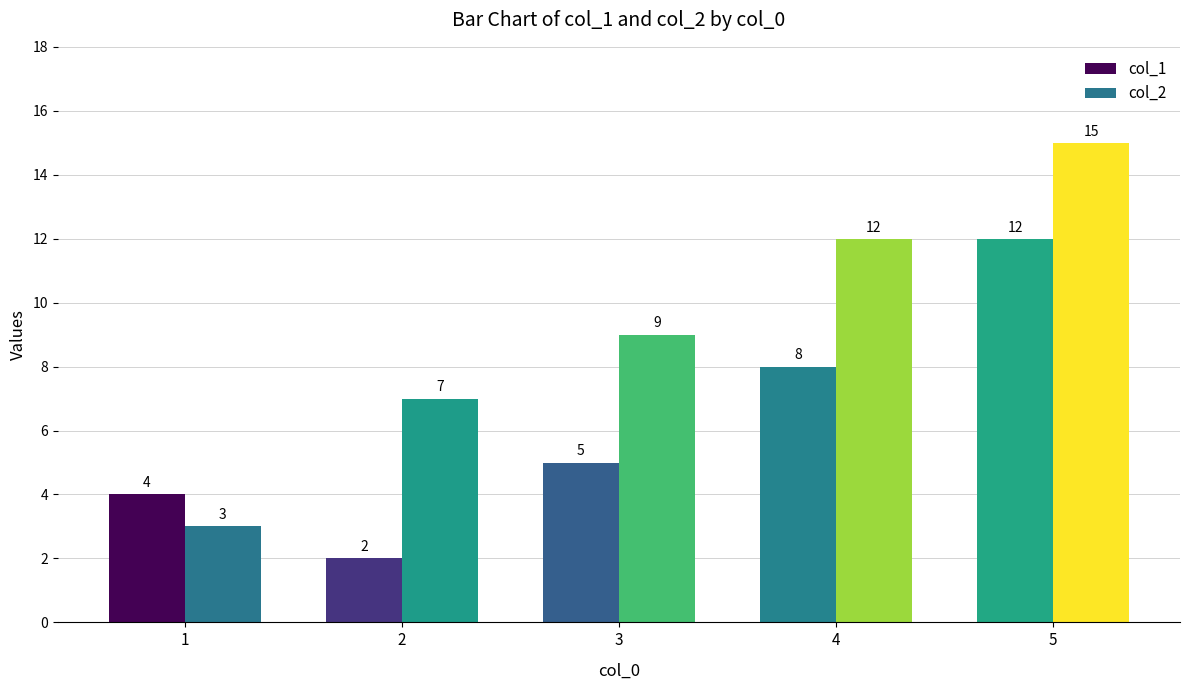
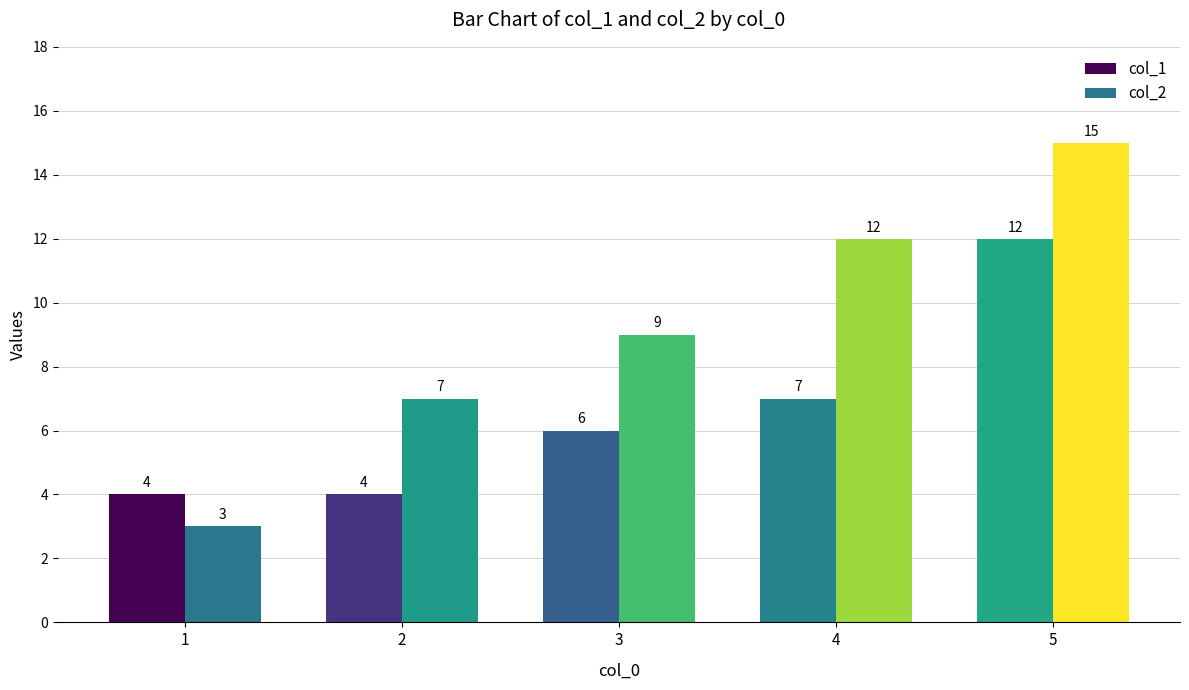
col_1, 2: 2 -> 4
col_1, 3: 5 -> 6
col_1, 4: 8 -> 7
